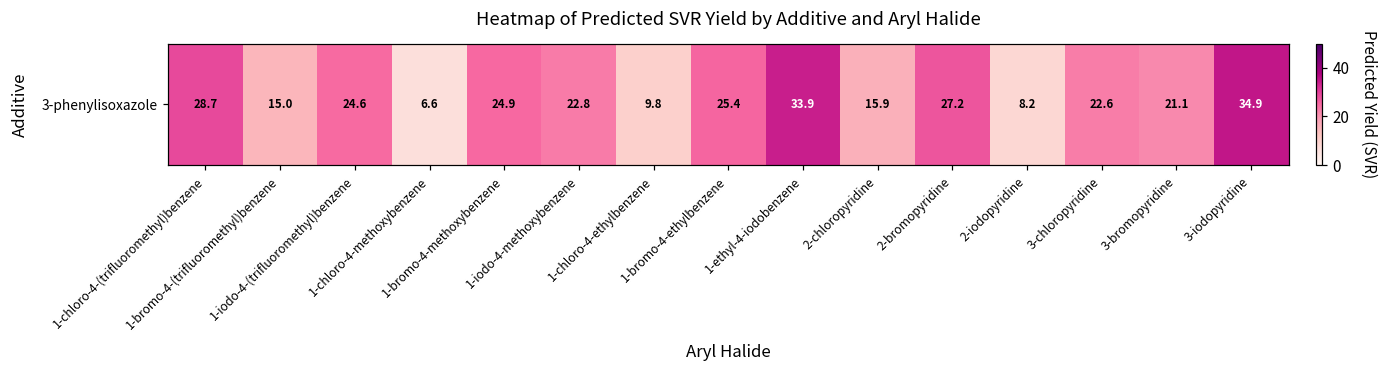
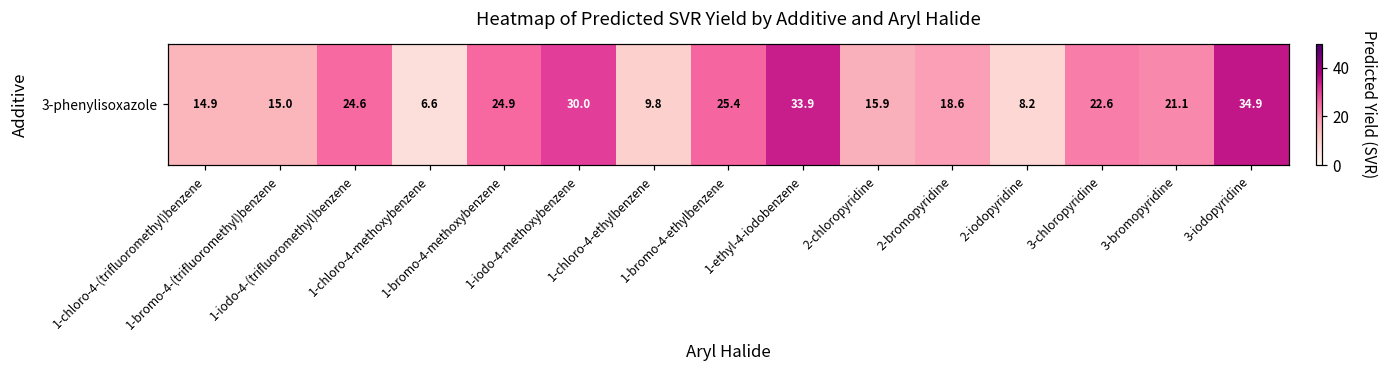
3-phenylisoxazole, 1-chloro-4-(trifluoromethyl)benzene: 28.7 -> 14.9
3-phenylisoxazole, 1-iodo-4-methoxybenzene: 22.8 -> 30.0
3-phenylisoxazole, 2-bromopyridine: 27.2 -> 18.6
